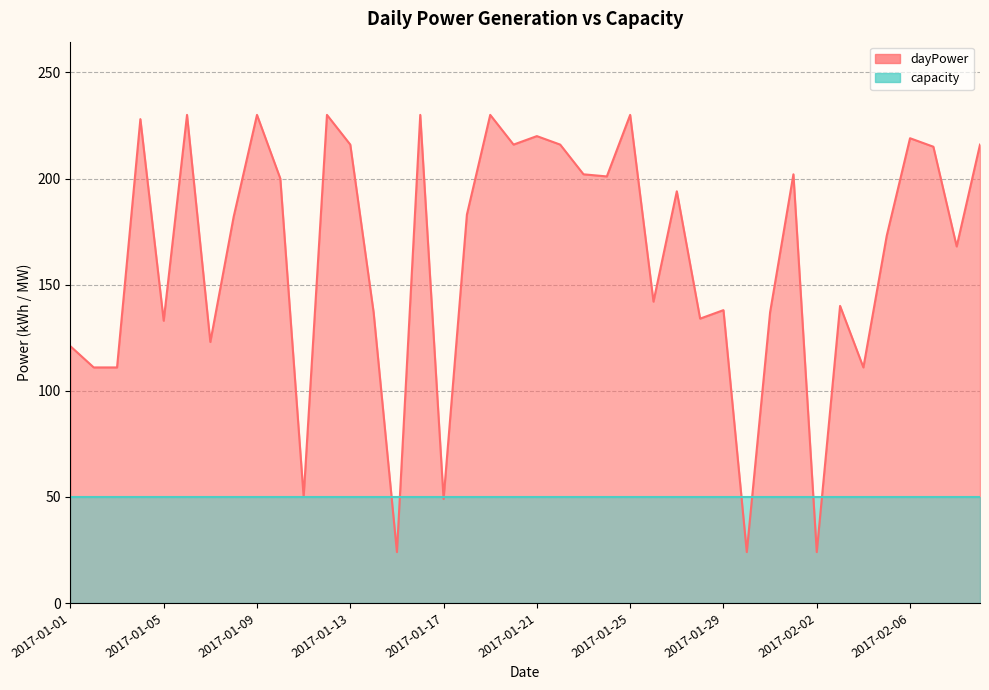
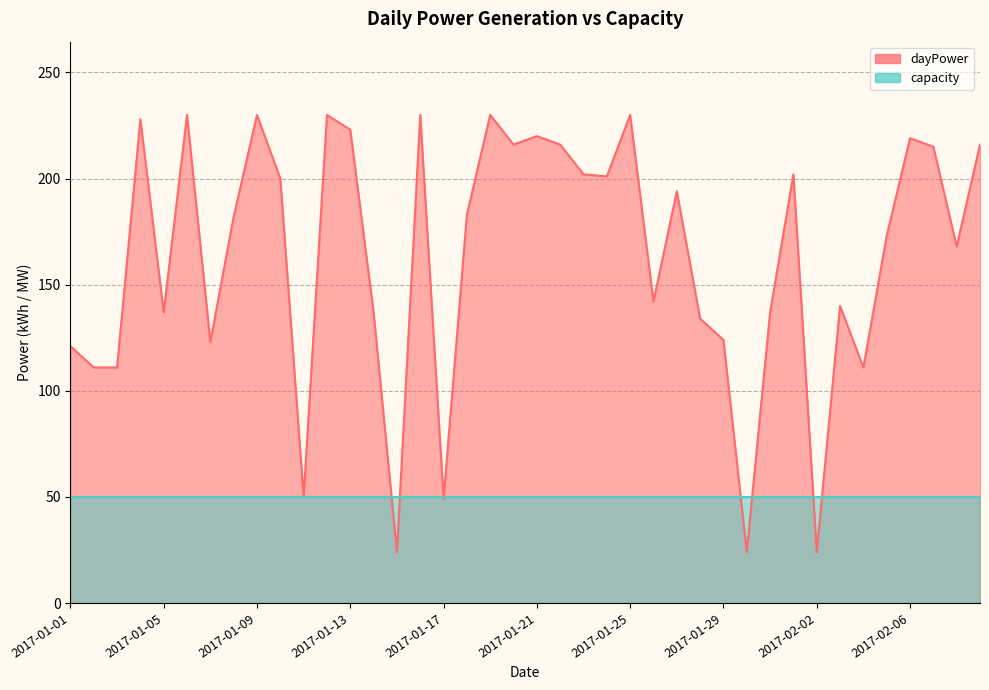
dayPower, 2017-01-05: 133 -> 137
dayPower, 2017-01-13: 216 -> 223
dayPower, 2017-01-29: 138 -> 124
